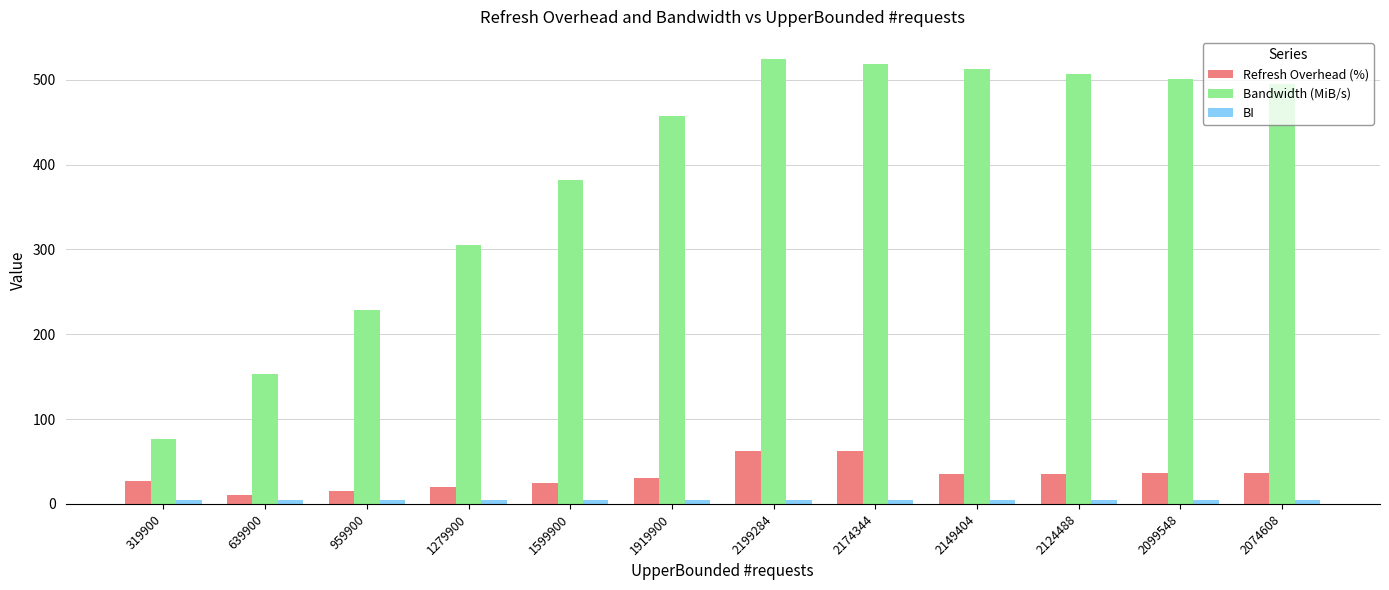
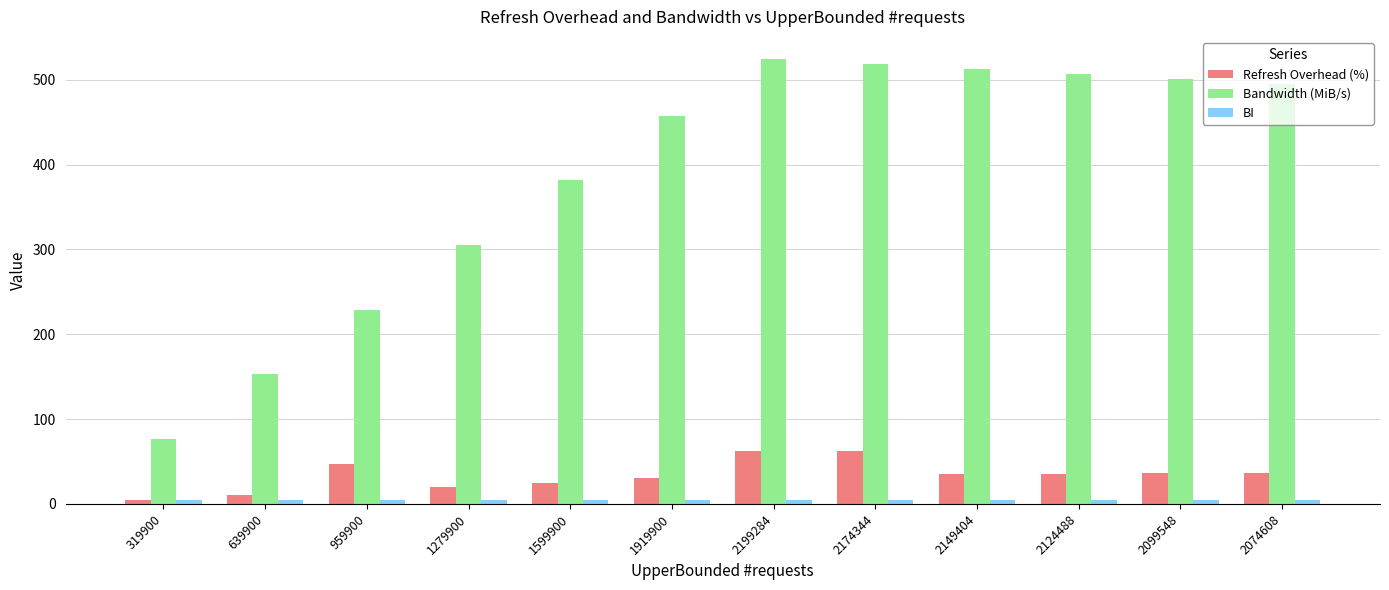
Refresh Overhead (%), 319900: 30 -> 0
Refresh Overhead (%), 959900: 10 -> 50
